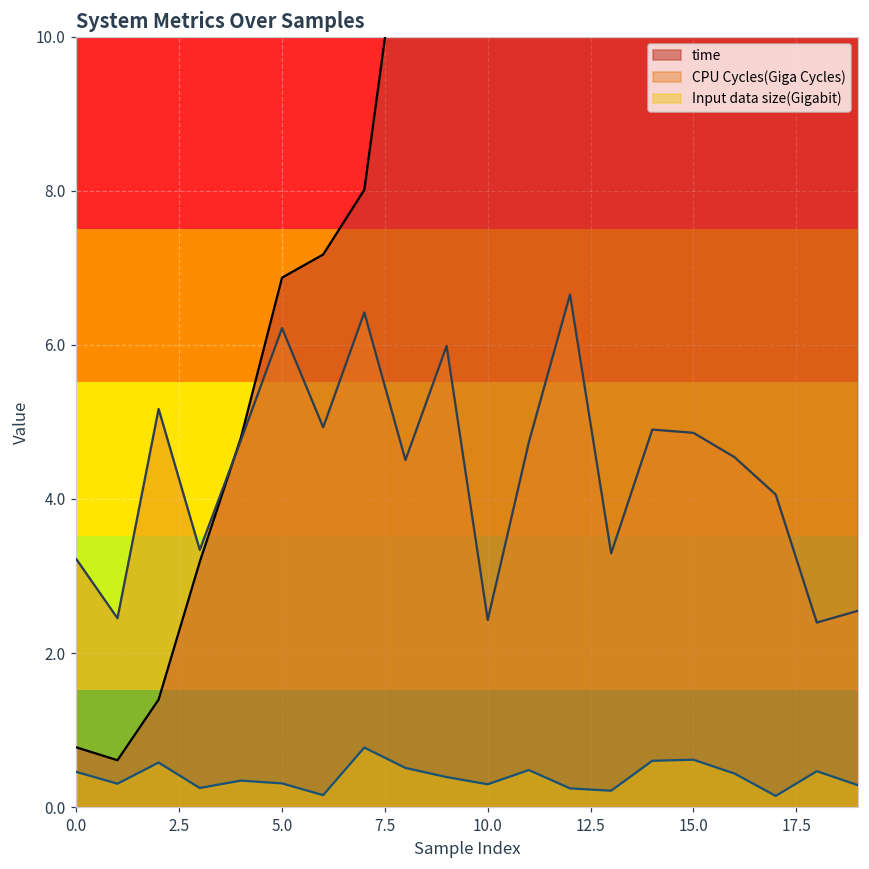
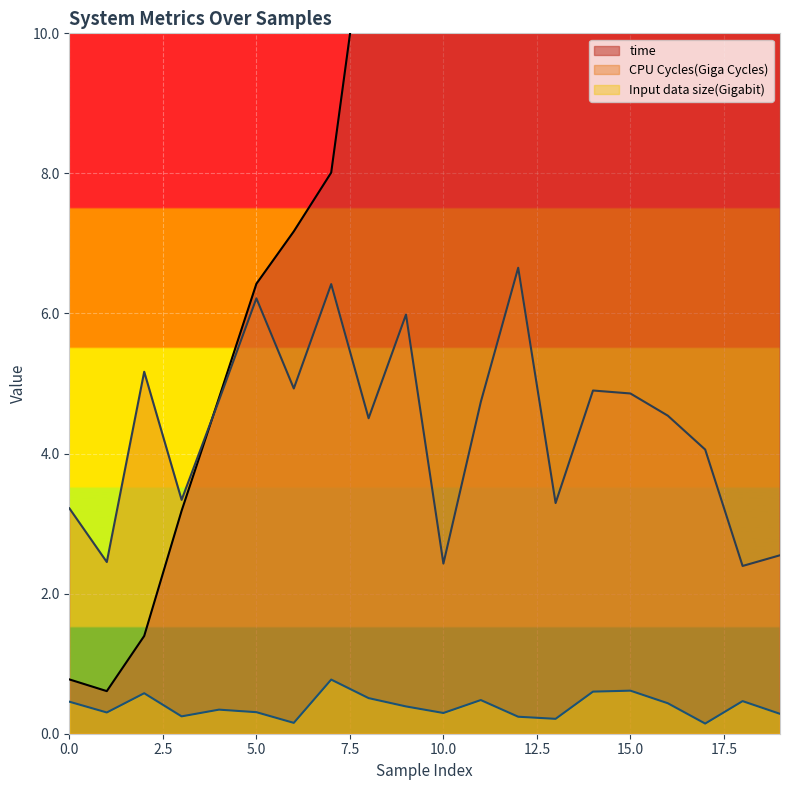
time, 5.0: 6.9 -> 6.4
